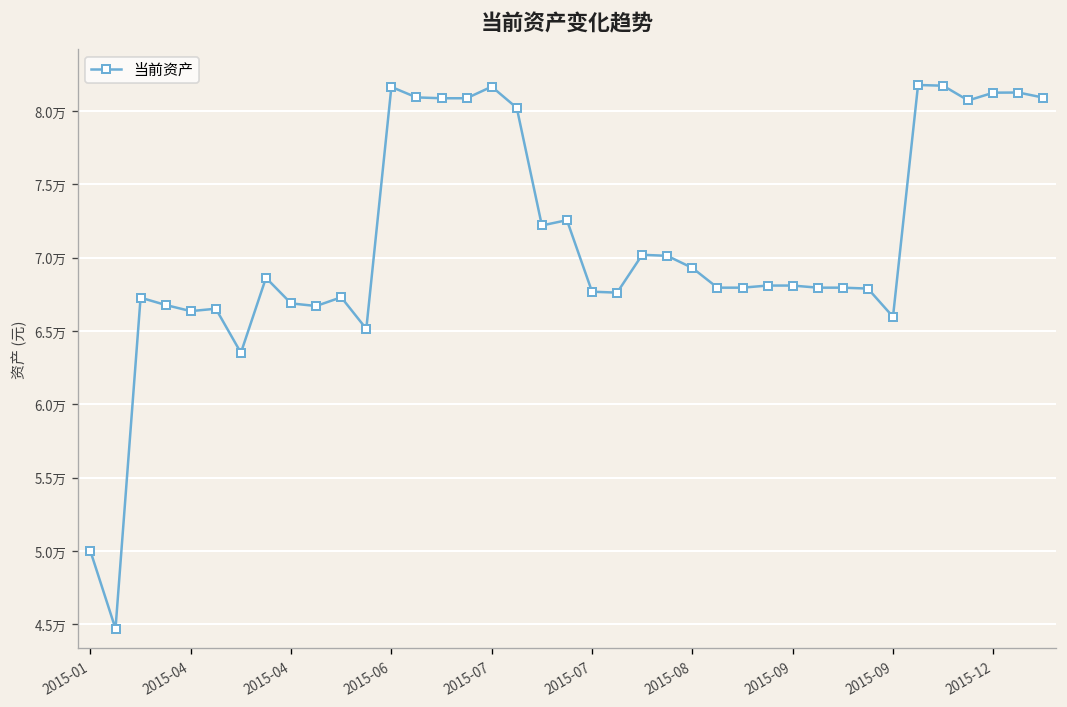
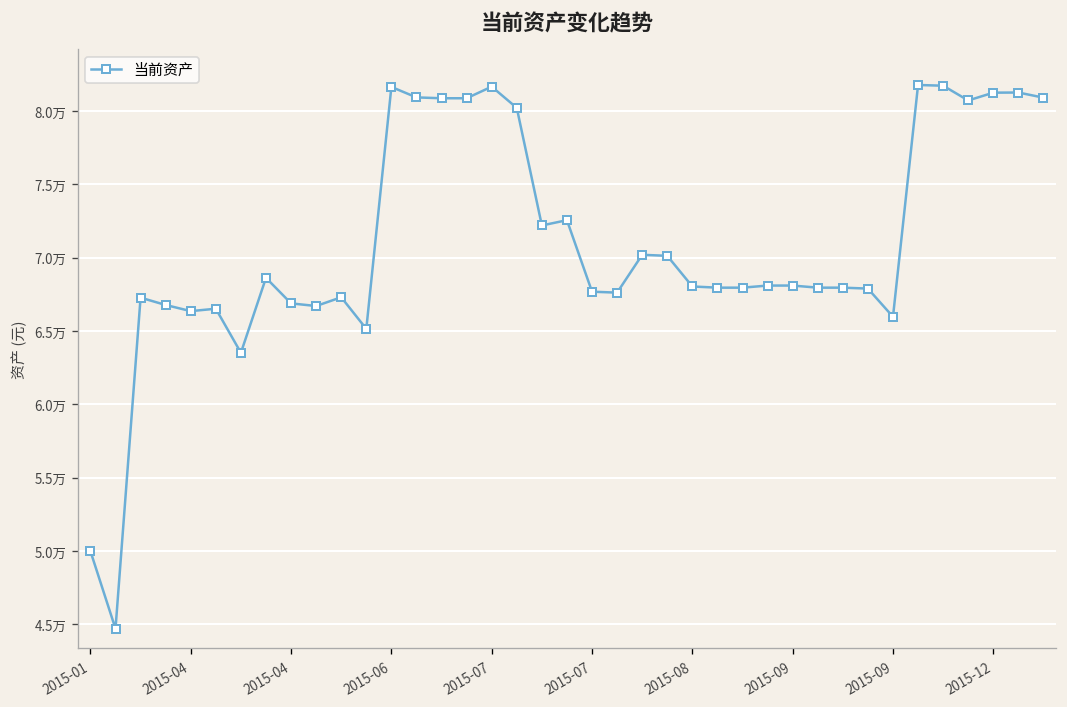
2015-08: 6.93万 -> 6.80万
